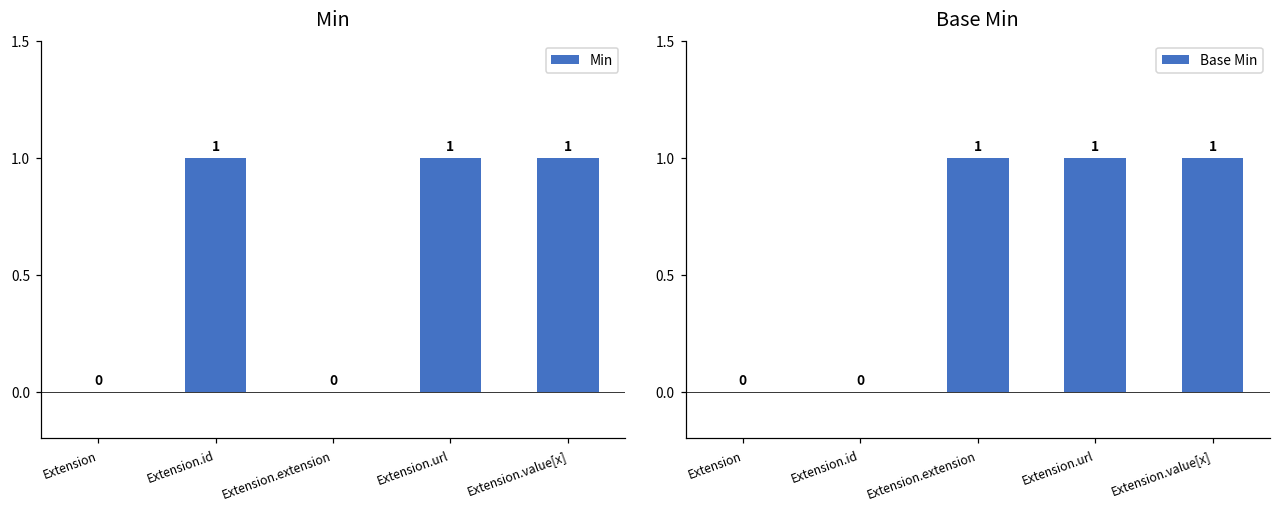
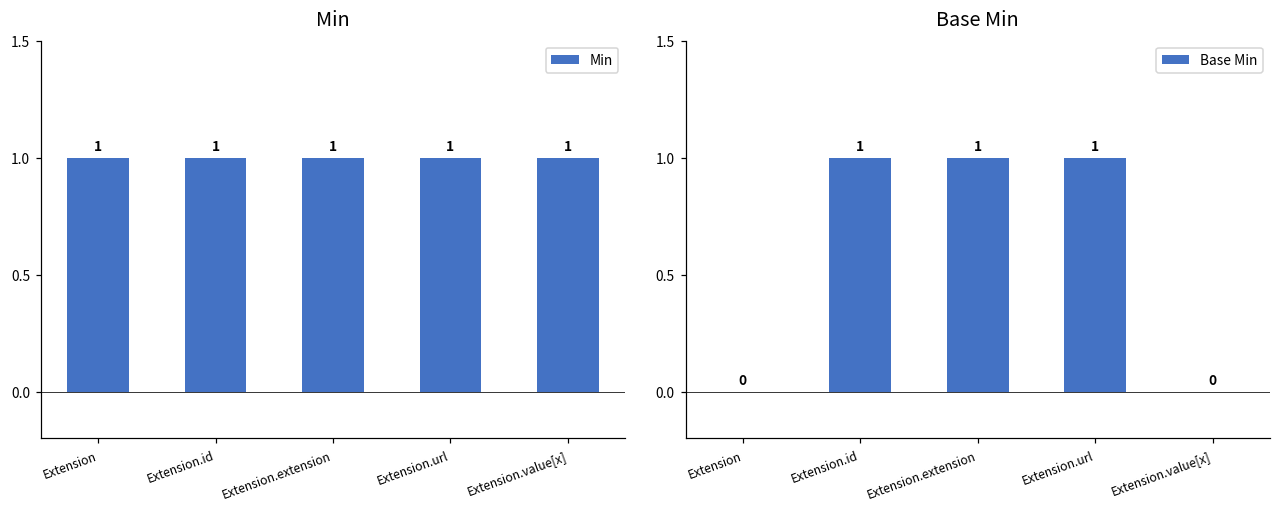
Min, Extension: 0 -> 1
Min, Extension.extension: 0 -> 1
Base Min, Extension.id: 0 -> 1
Base Min, Extension.value[x]: 1 -> 0
